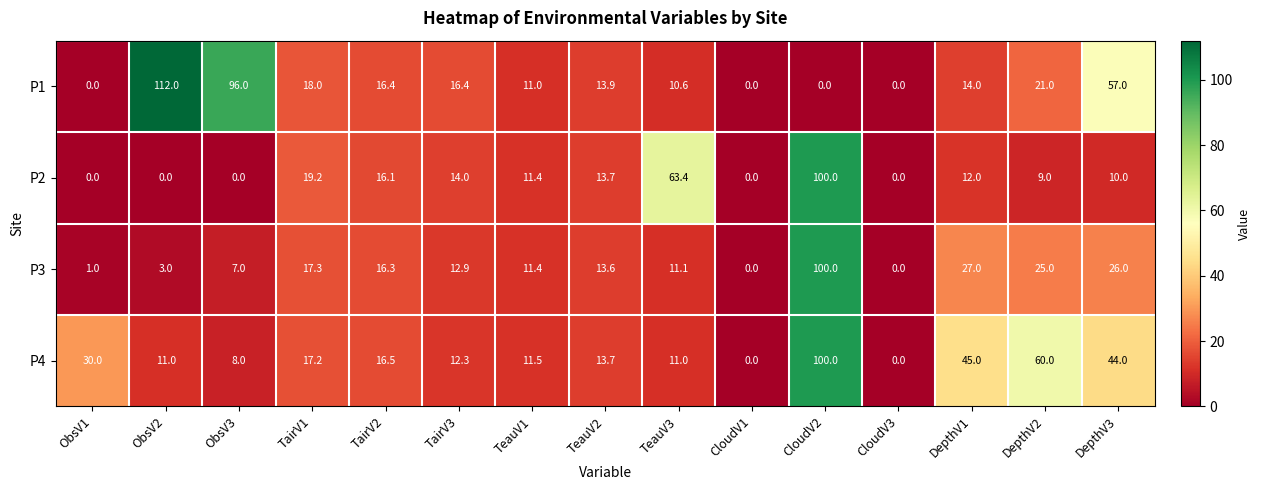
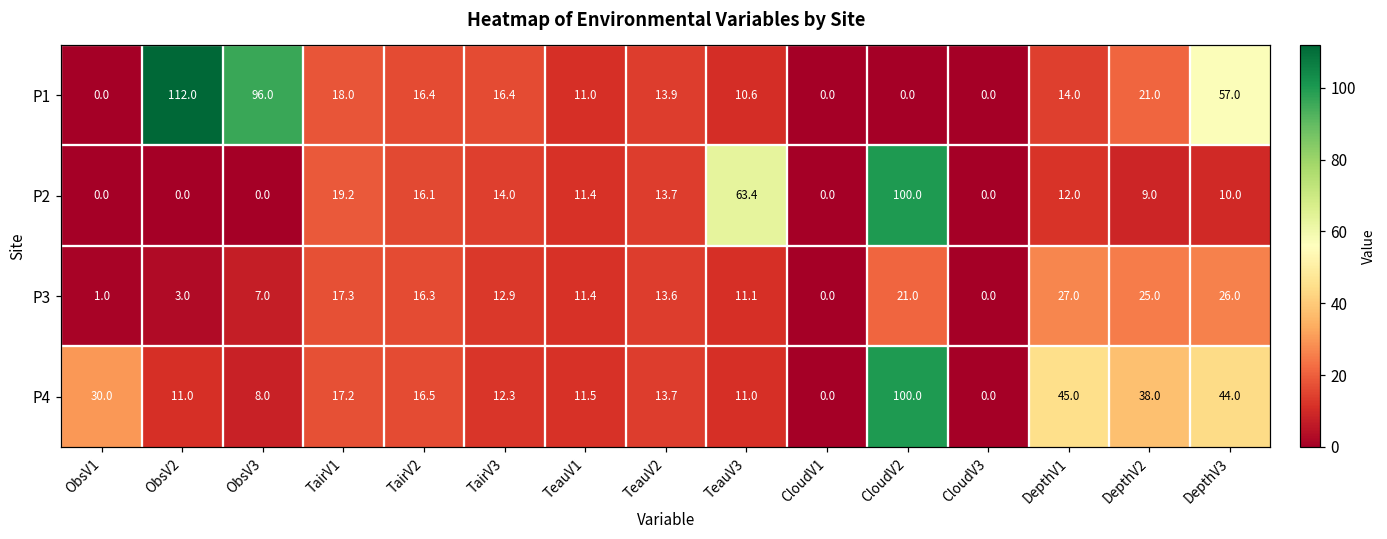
P3, CloudV2: 100.0 -> 21.0
P4, DepthV2: 60.0 -> 38.0
